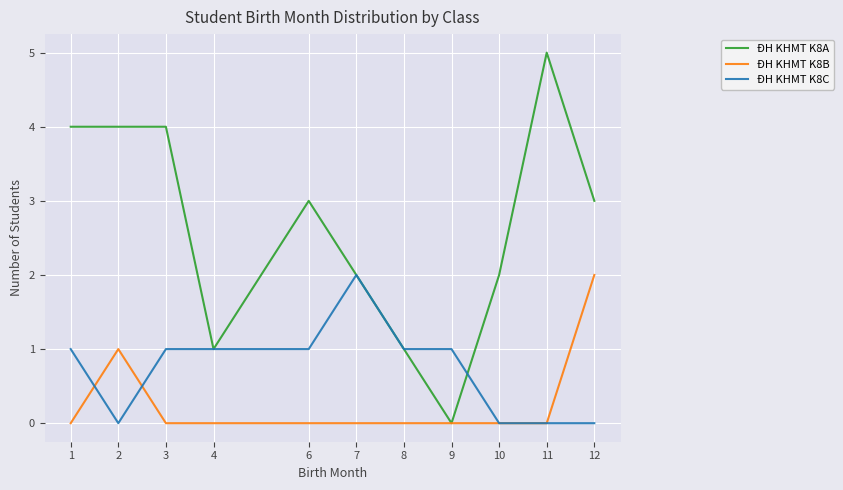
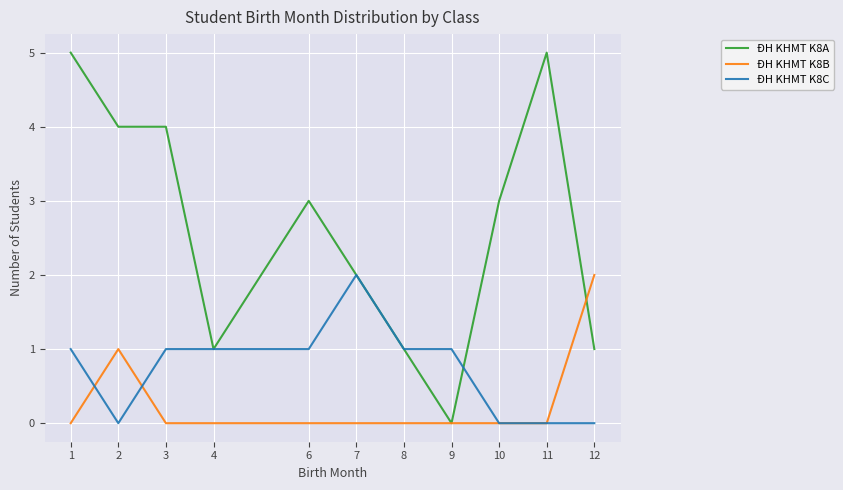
ĐH KHMT K8A, 1: 4 -> 5
ĐH KHMT K8A, 10: 2 -> 3
ĐH KHMT K8A, 12: 3 -> 1
